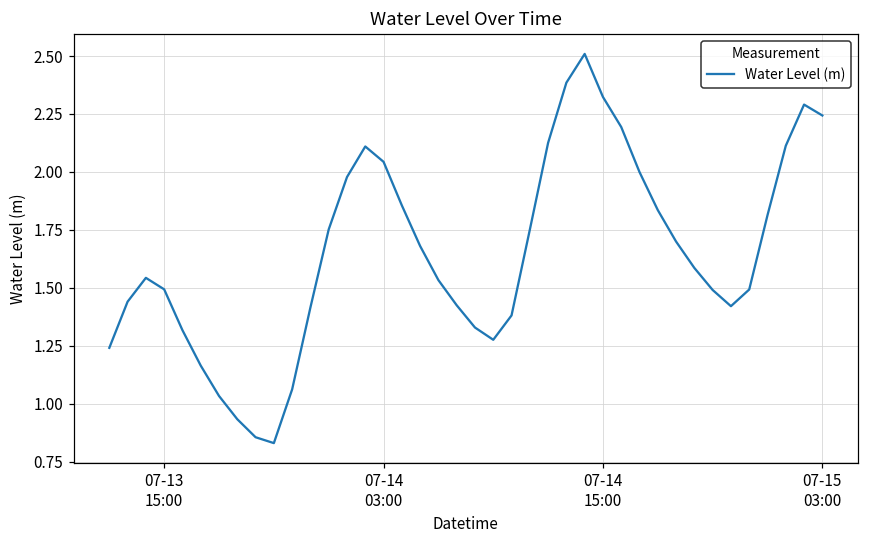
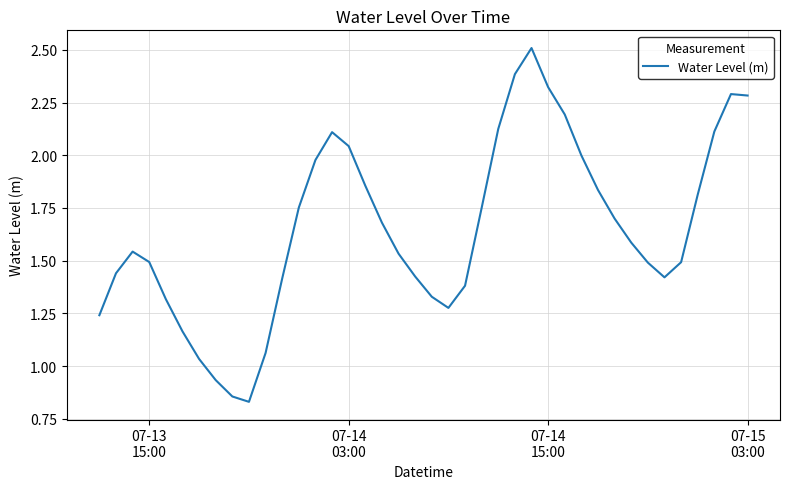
07-15 03:00: 2.24 -> 2.28
